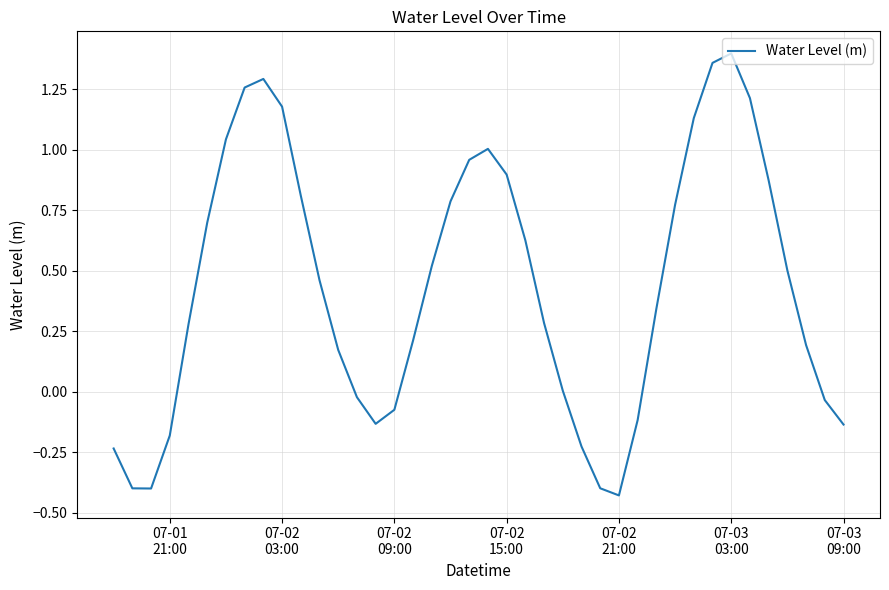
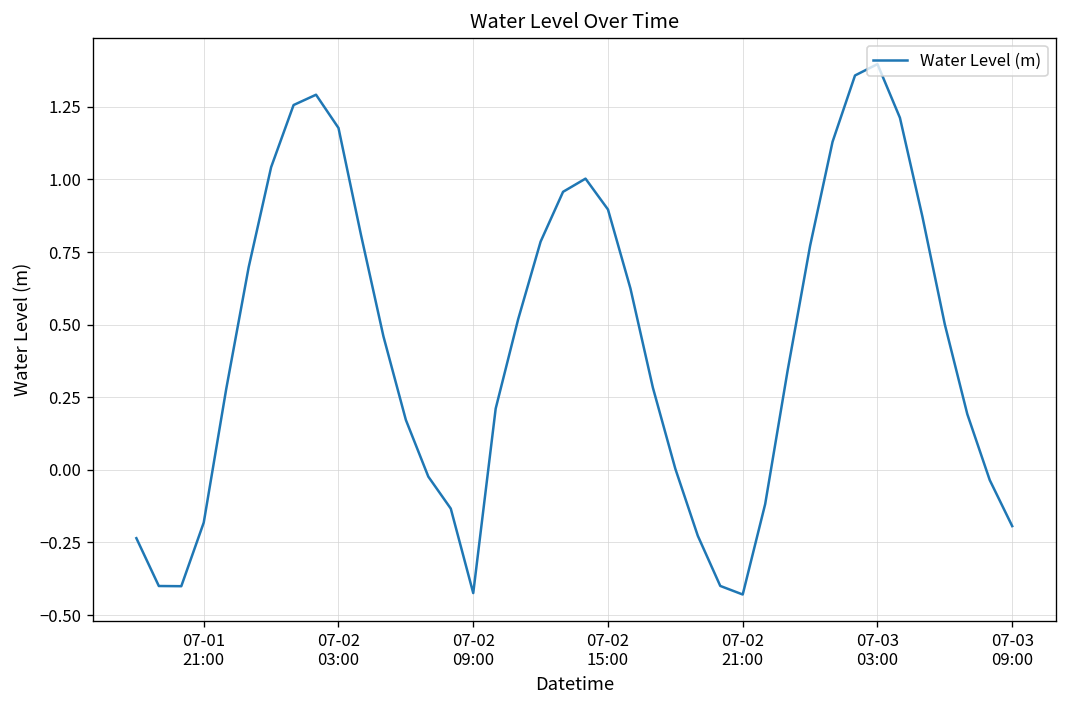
07-02 09:00: -0.08 -> -0.42
07-03 09:00: -0.14 -> -0.19
